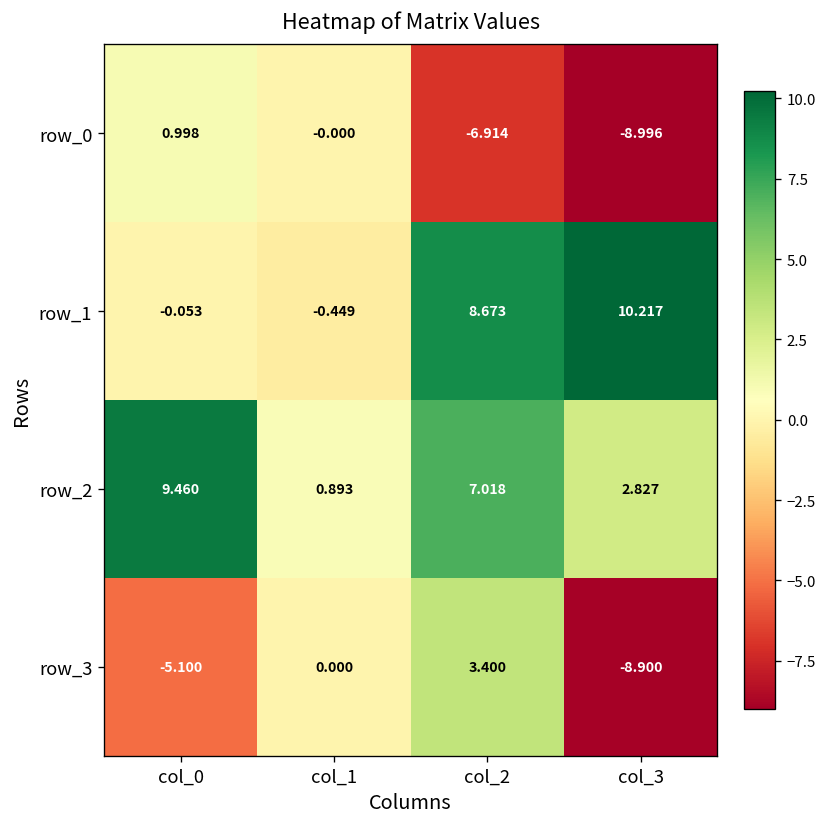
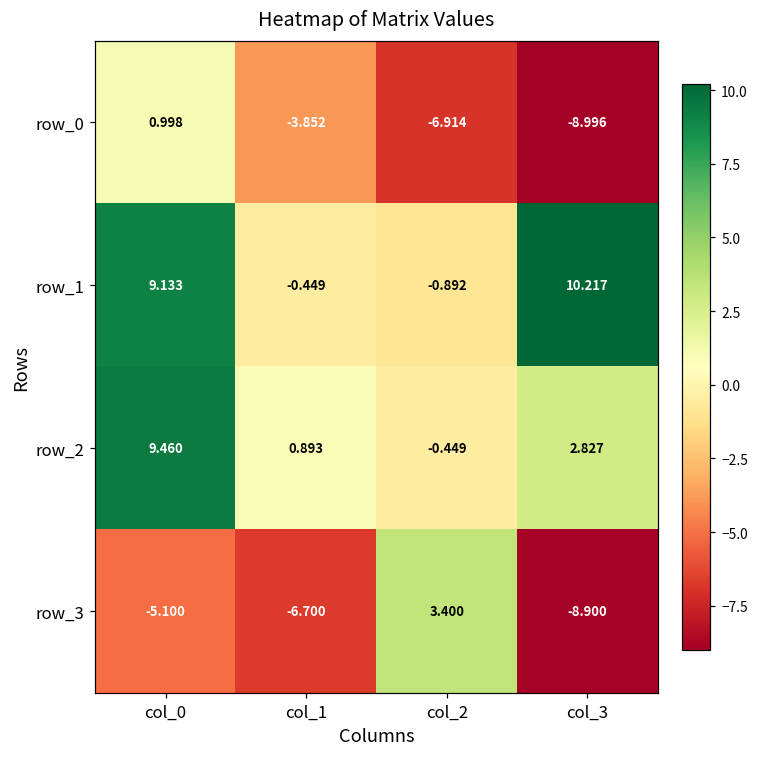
row_0, col_1: -0.000 -> -3.852
row_1, col_0: -0.053 -> 9.133
row_1, col_2: 8.673 -> -0.892
row_2, col_2: 7.018 -> -0.449
row_3, col_1: 0.000 -> -6.700
